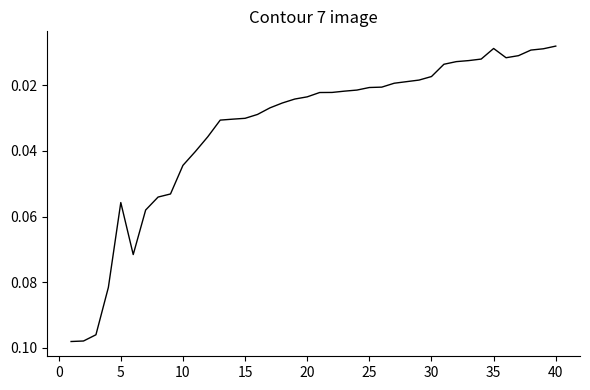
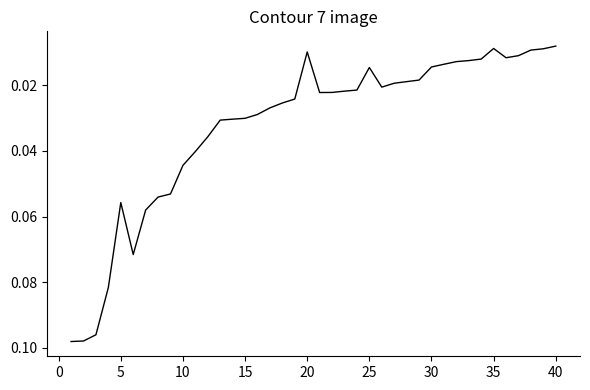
20: 0.024 -> 0.010
25: 0.021 -> 0.015
30: 0.017 -> 0.014
